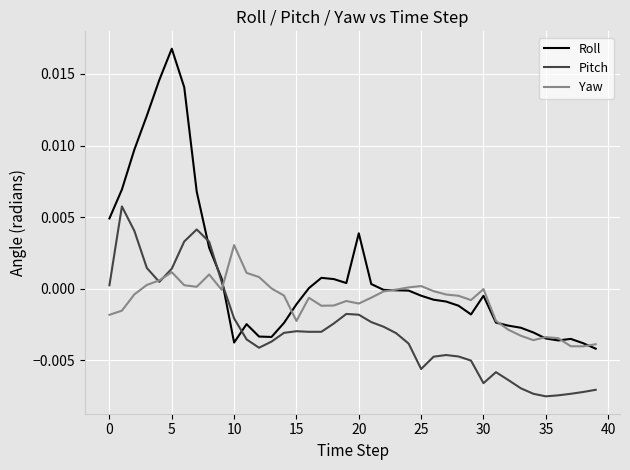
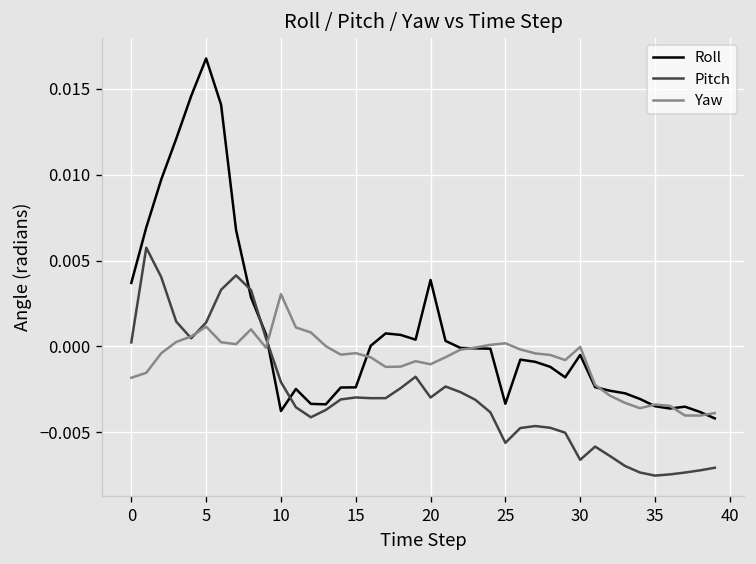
Roll, 0: 0.0049 -> 0.0037
Roll, 15: -0.0011 -> -0.0024
Yaw, 15: -0.0023 -> -0.0004
Pitch, 20: -0.0018 -> -0.0030
Roll, 25: -0.0005 -> -0.0033
